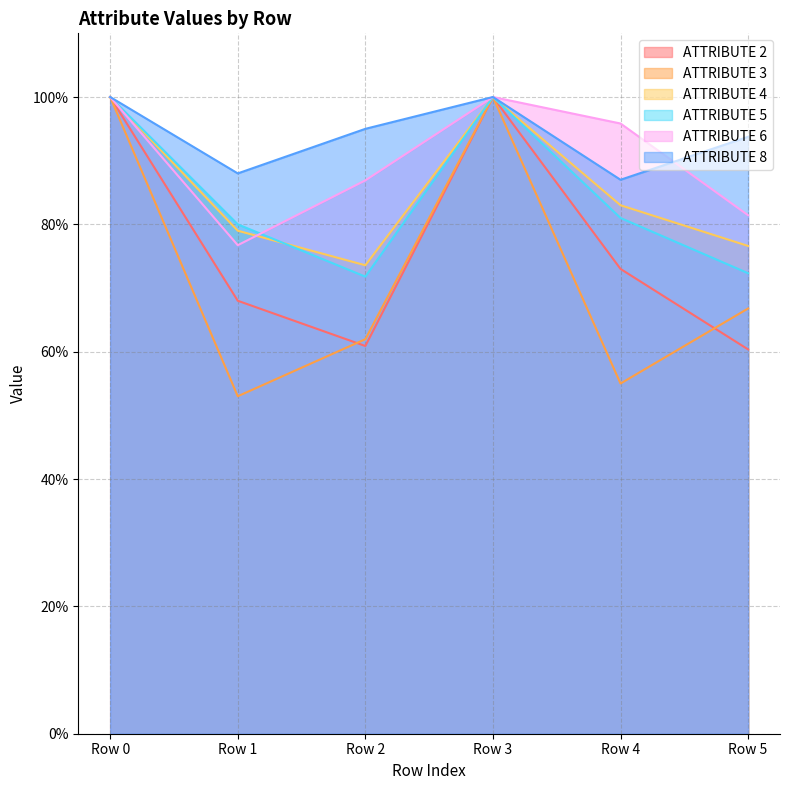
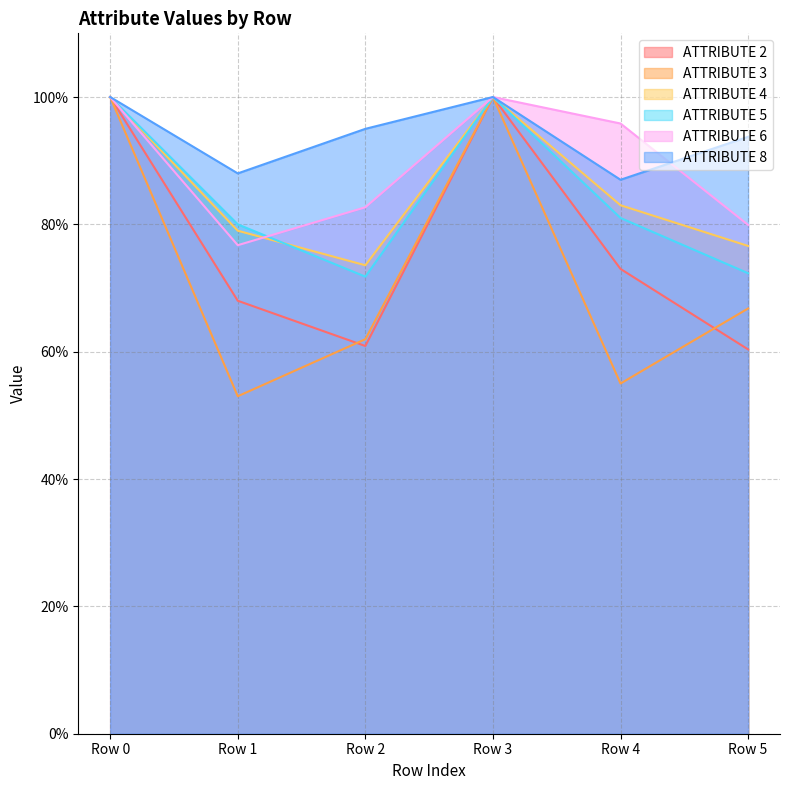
ATTRIBUTE 6, Row 2: 87% -> 83%
ATTRIBUTE 6, Row 5: 81% -> 80%
